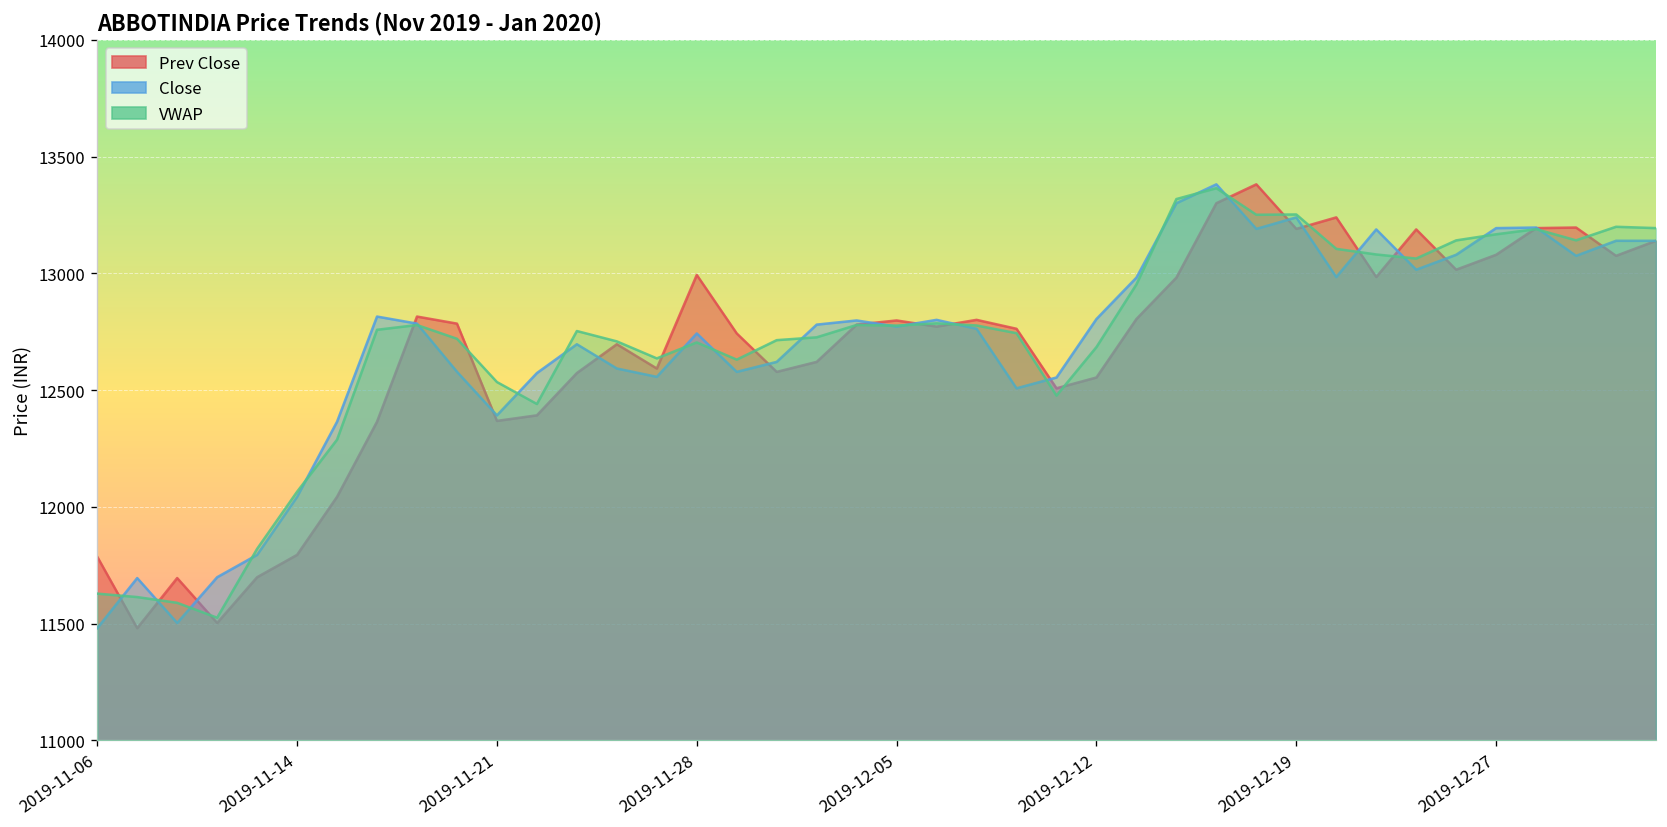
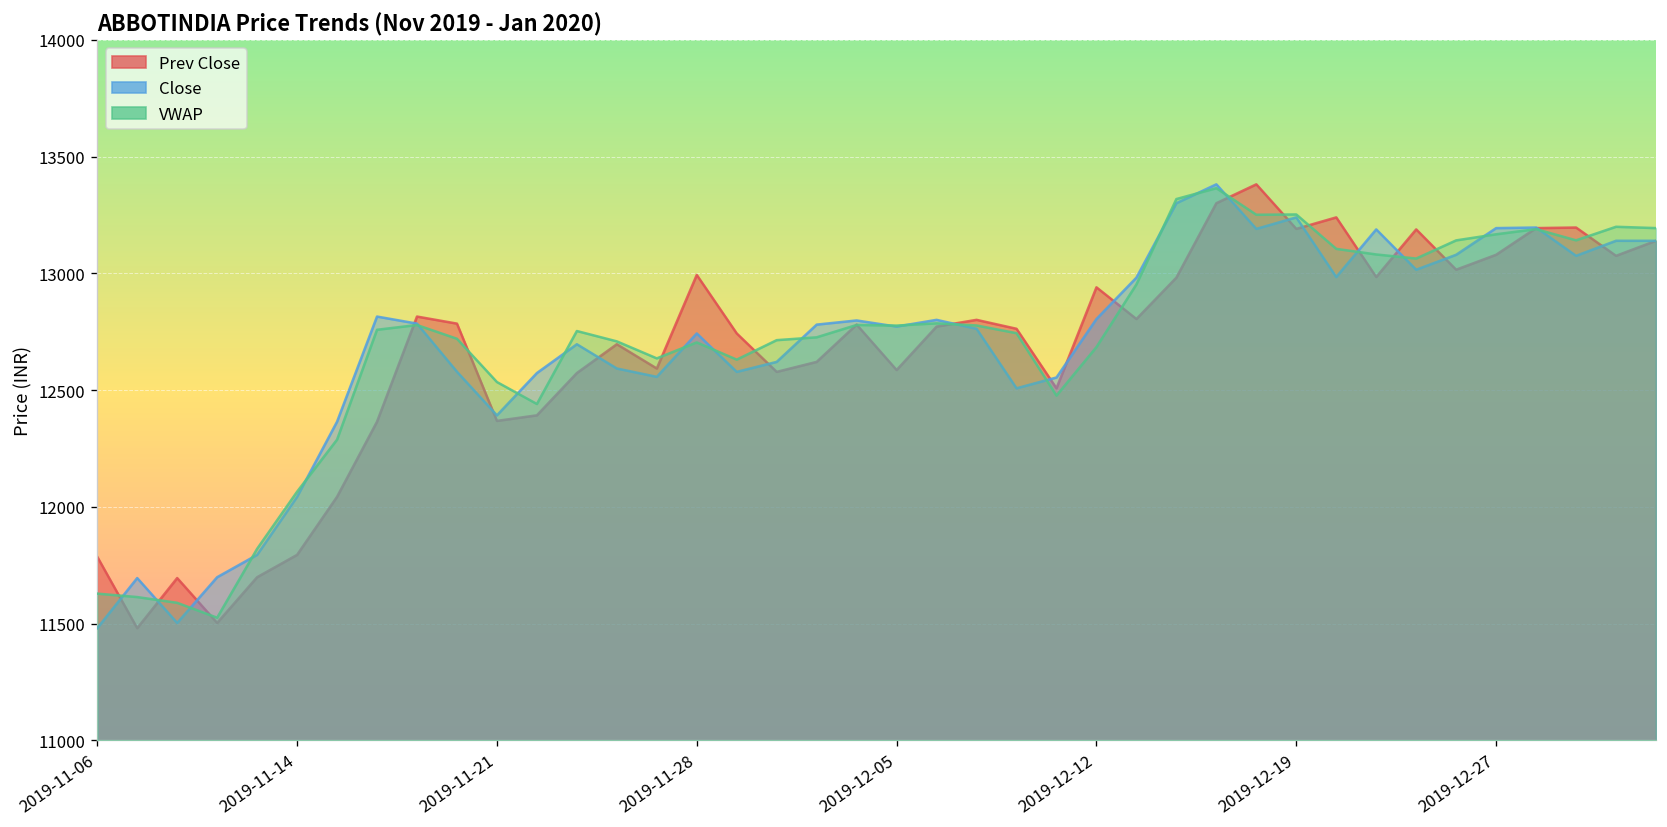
Prev Close, 2019-12-05: 12800 -> 12590
Prev Close, 2019-12-12: 12550 -> 12940
